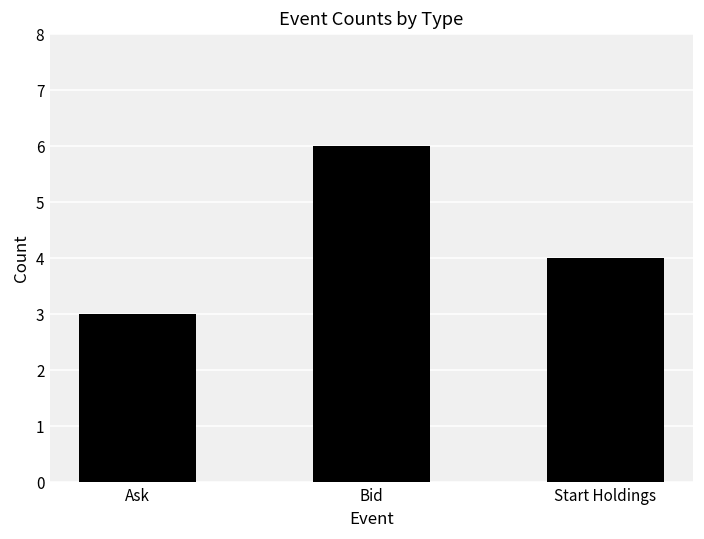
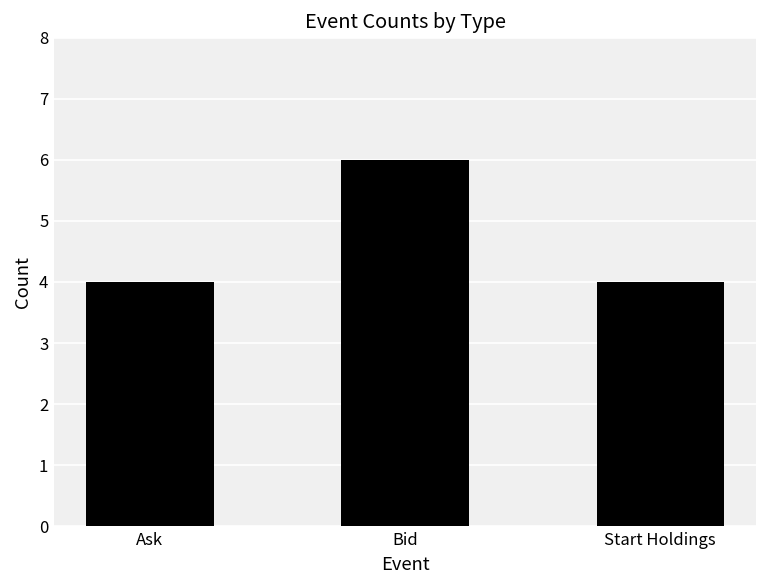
Ask: 3 -> 4
